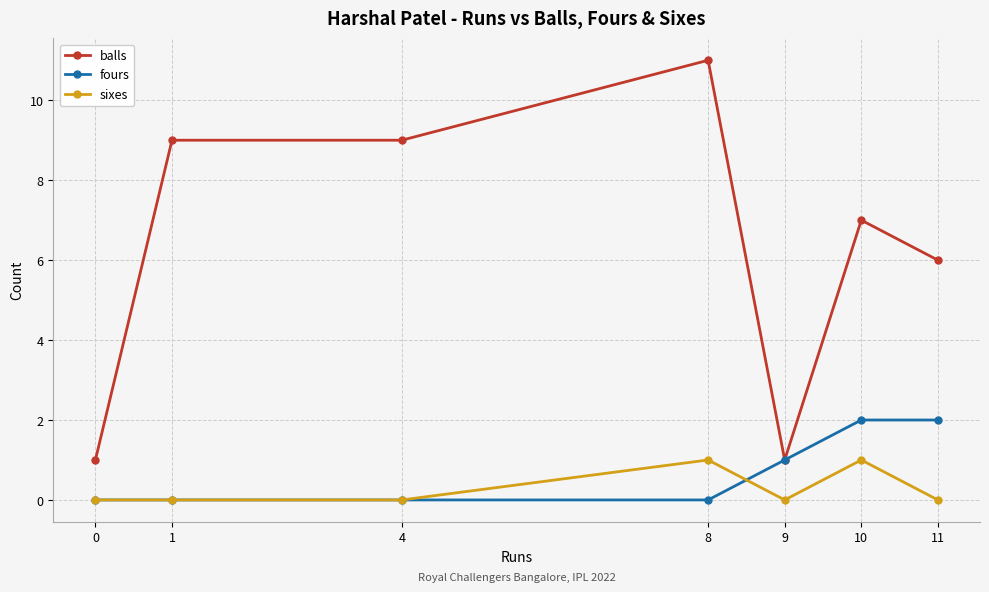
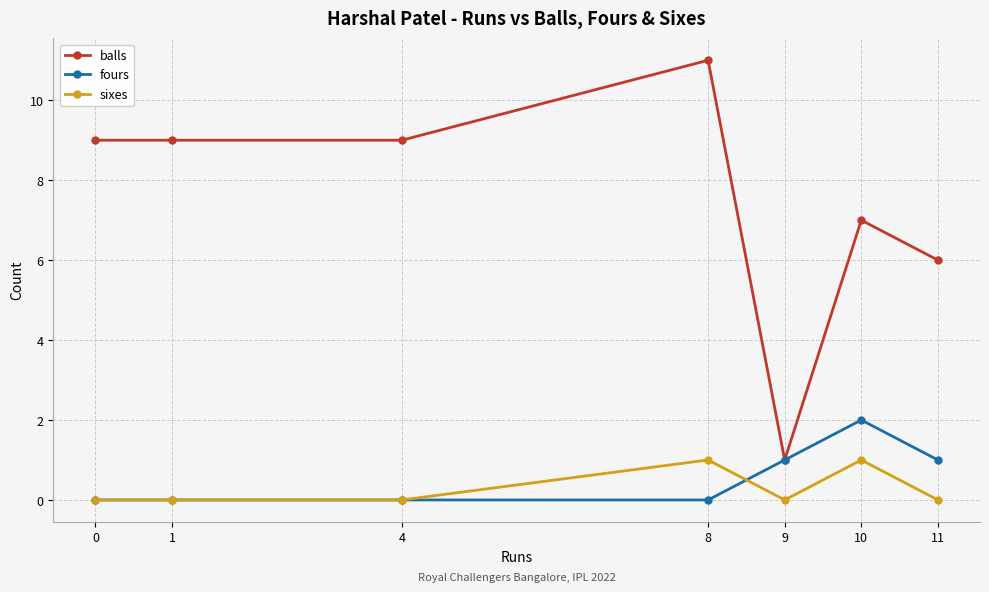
balls, 0: 1 -> 9
fours, 11: 2 -> 1
